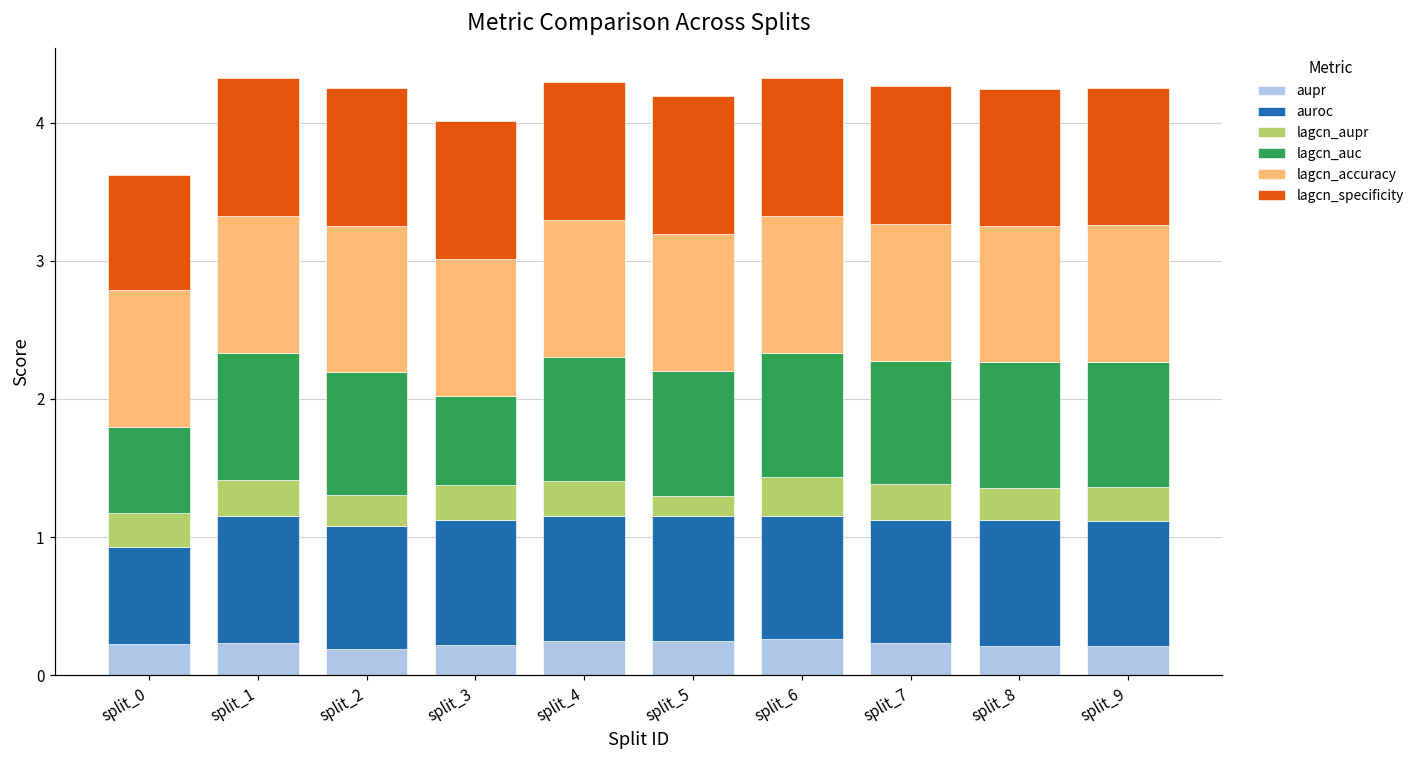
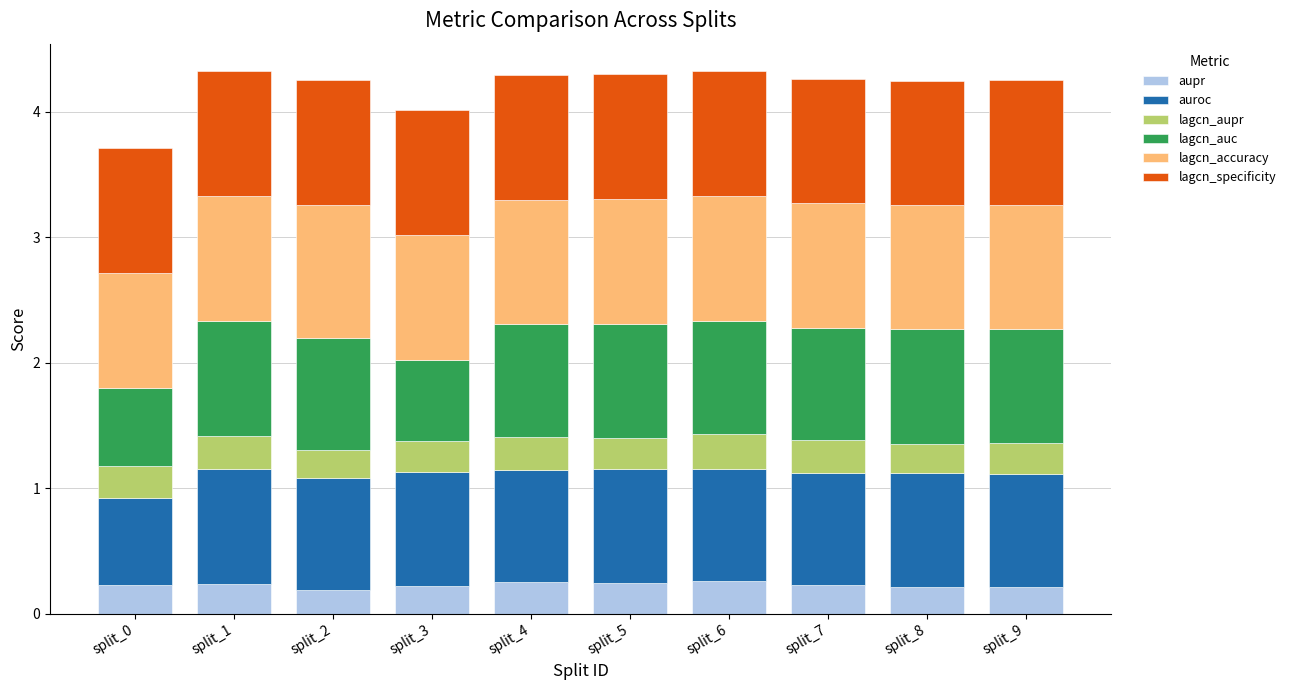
lagcn_accuracy, split_0: 0.99 -> 0.91
lagcn_specificity, split_0: 0.83 -> 1.00
lagcn_aupr, split_5: 0.15 -> 0.25
